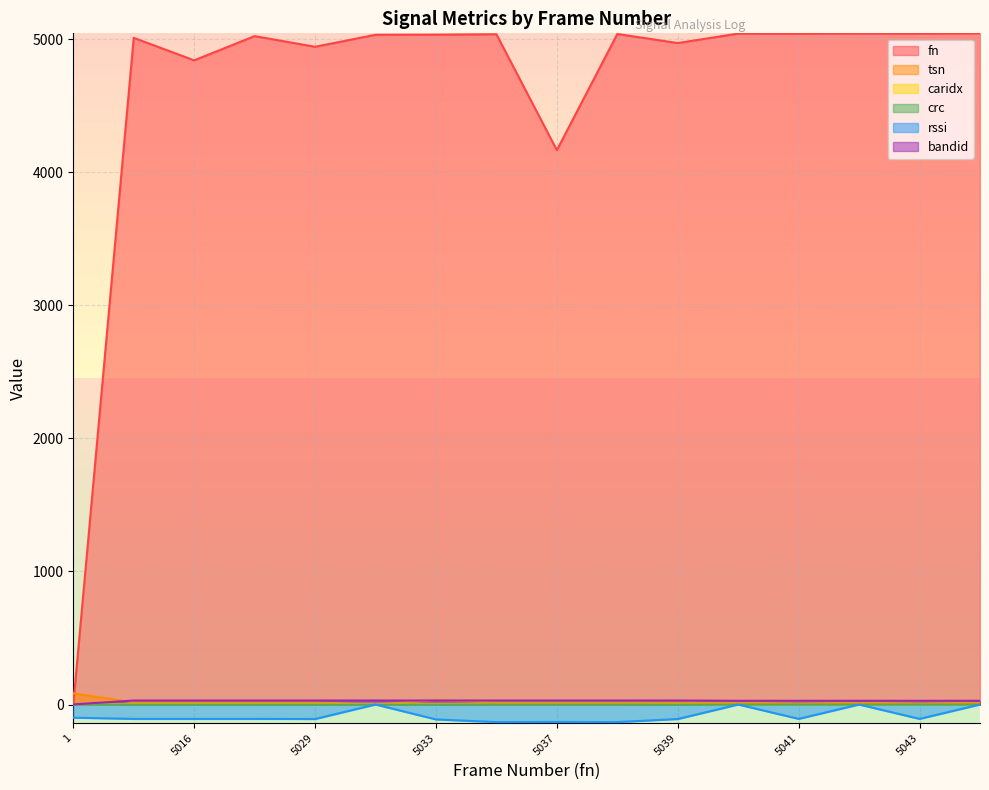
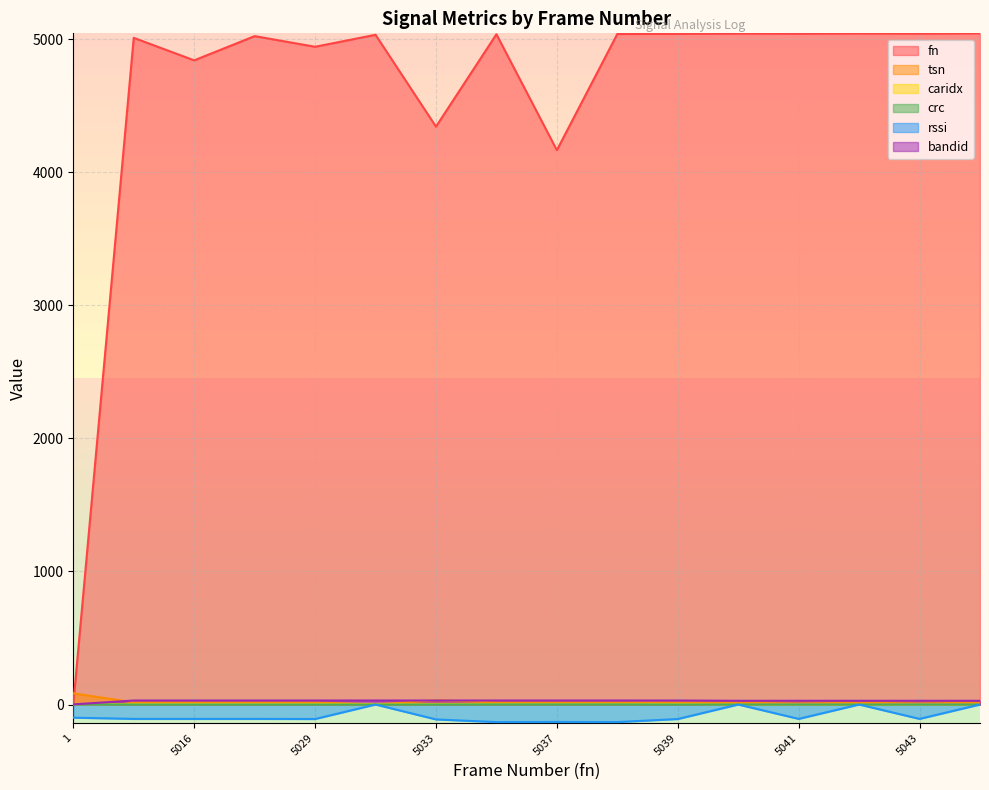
fn, 5033: 5030 -> 4340
fn, 5039: 4970 -> 5040
